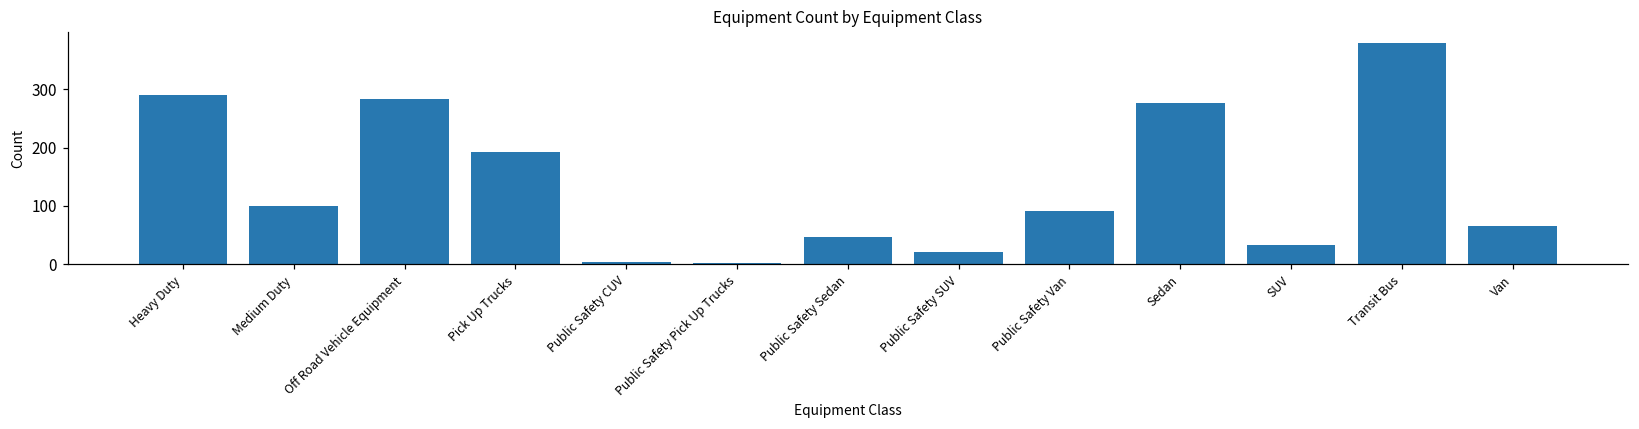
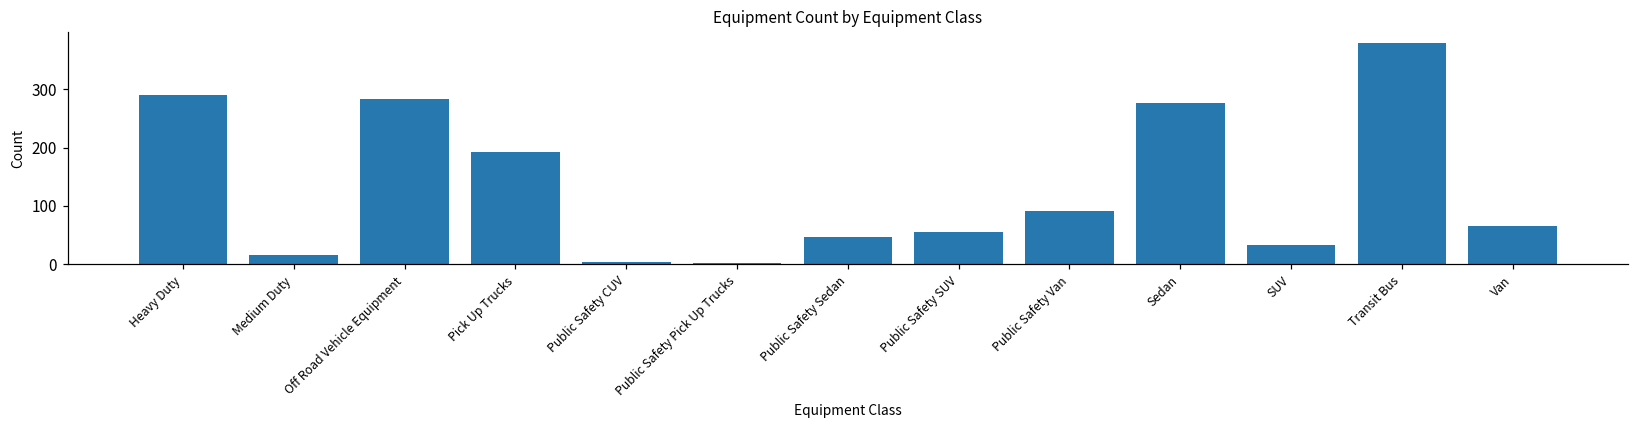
Medium Duty: 100 -> 20
Public Safety SUV: 20 -> 60
